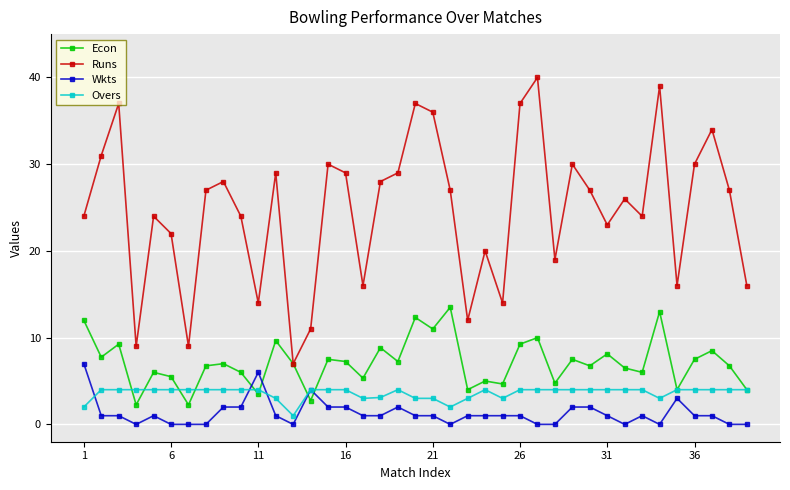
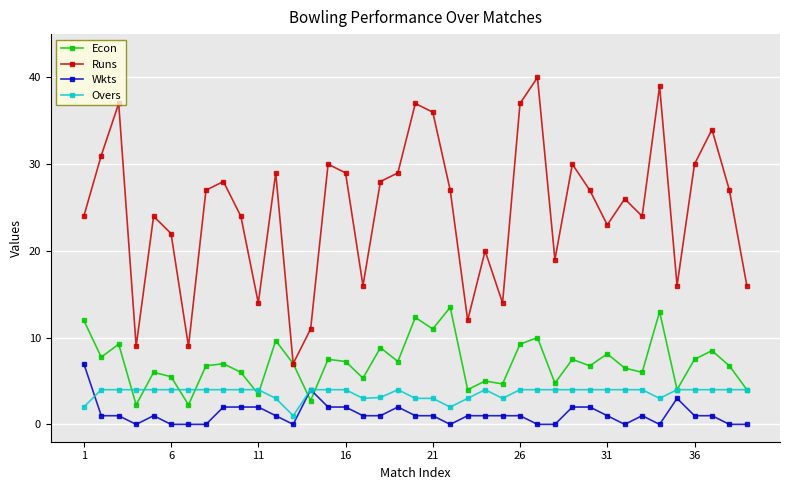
Wkts, 11: 6 -> 2
